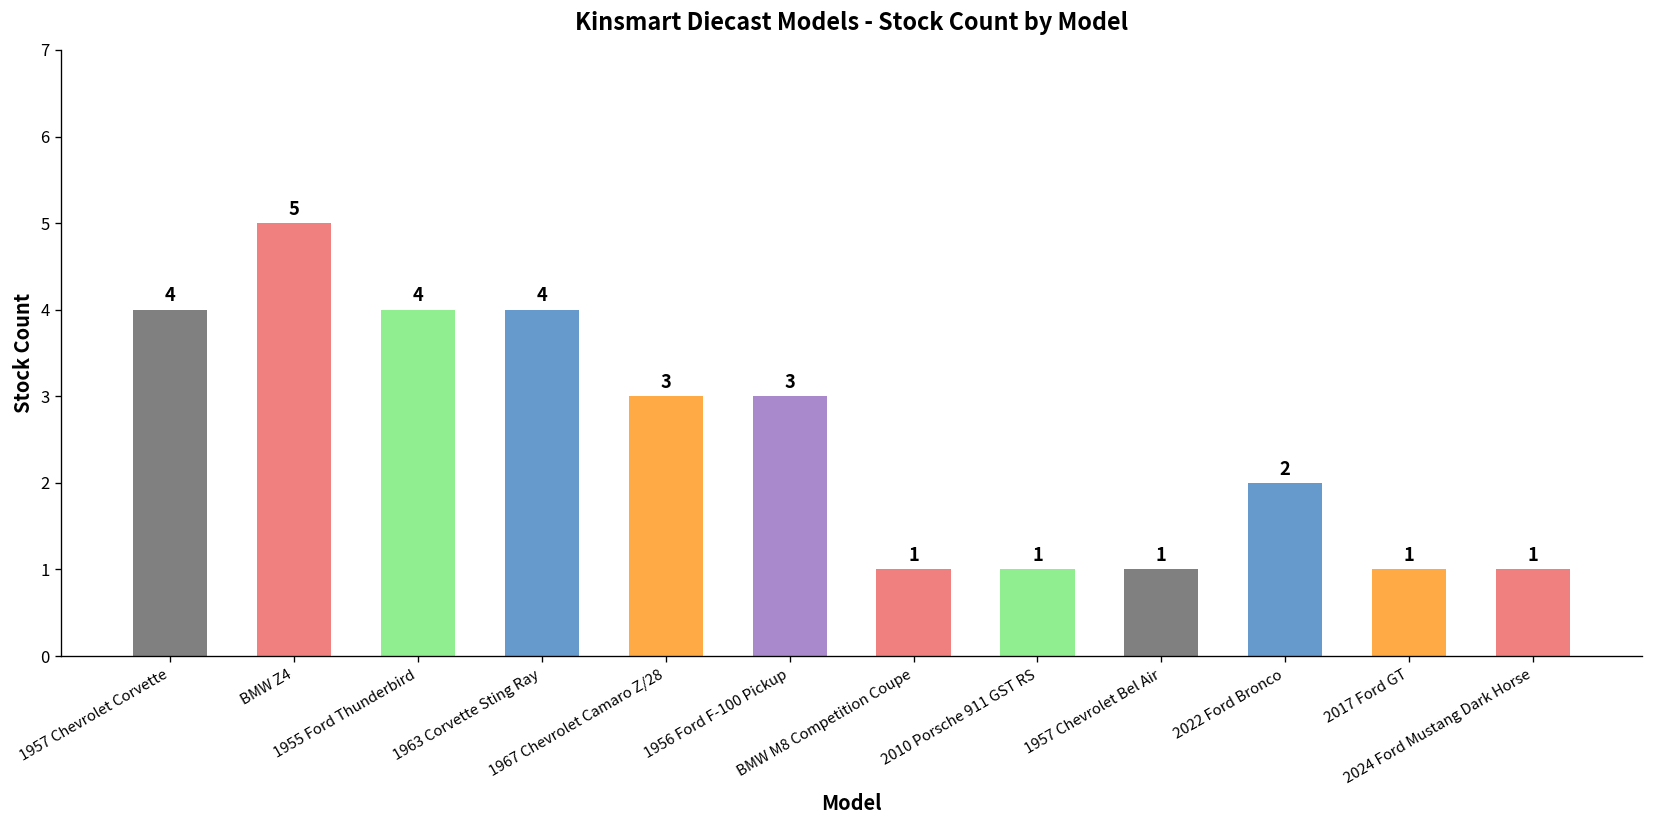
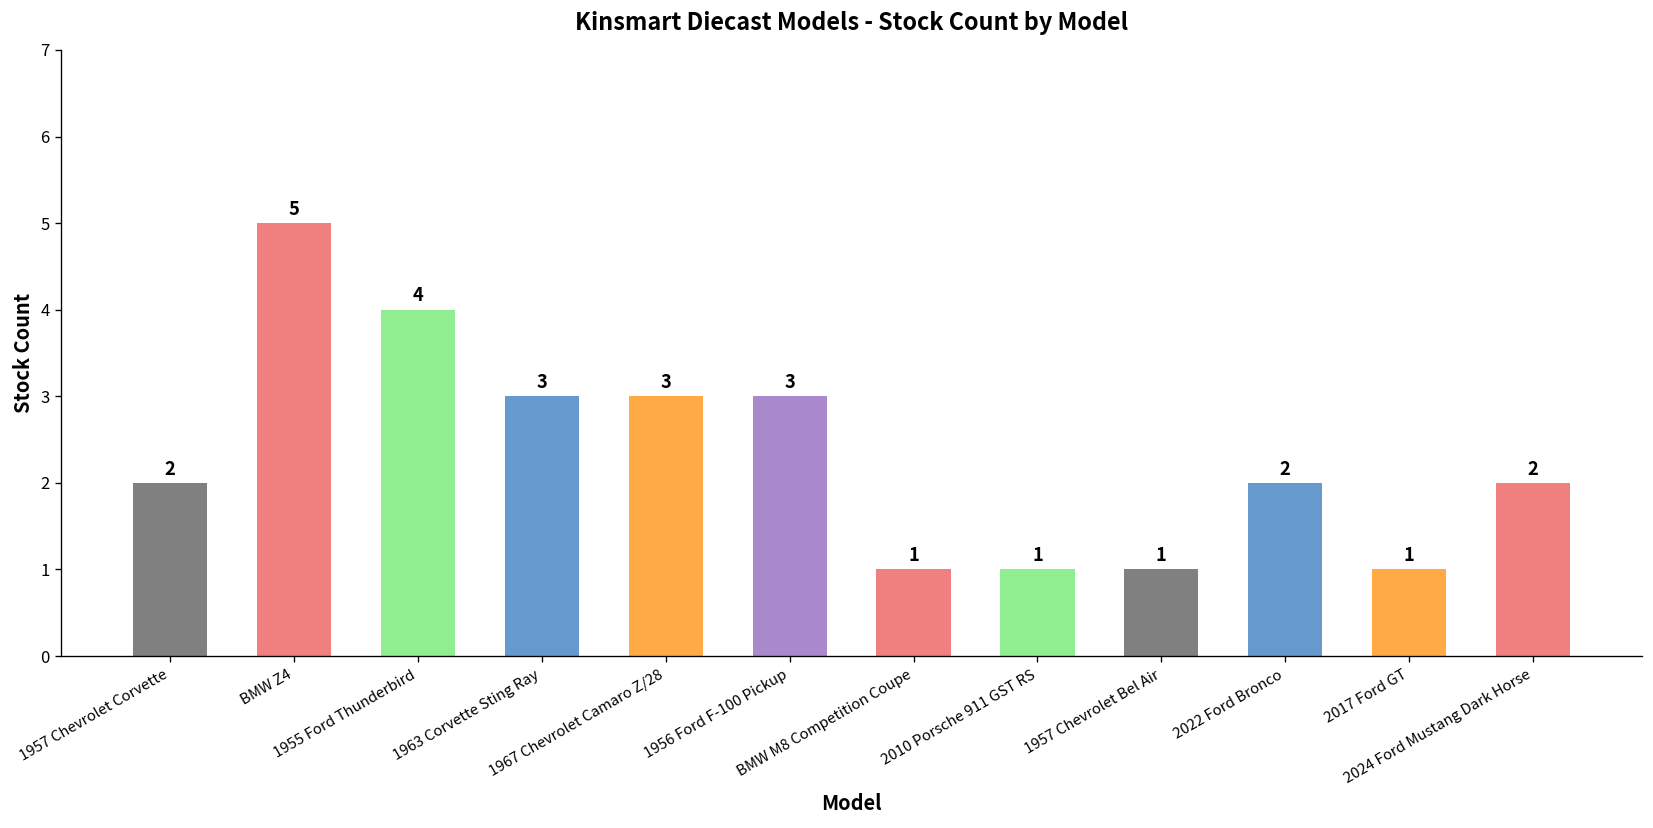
1957 Chevrolet Corvette: 4 -> 2
1963 Corvette Sting Ray: 4 -> 3
2024 Ford Mustang Dark Horse: 1 -> 2
